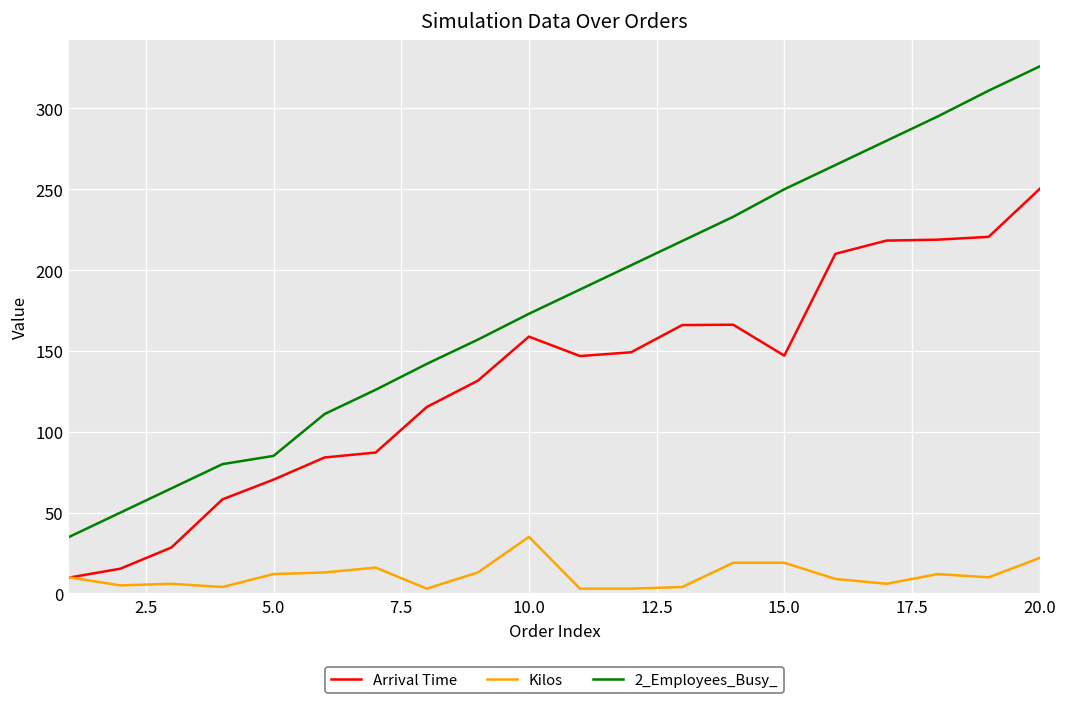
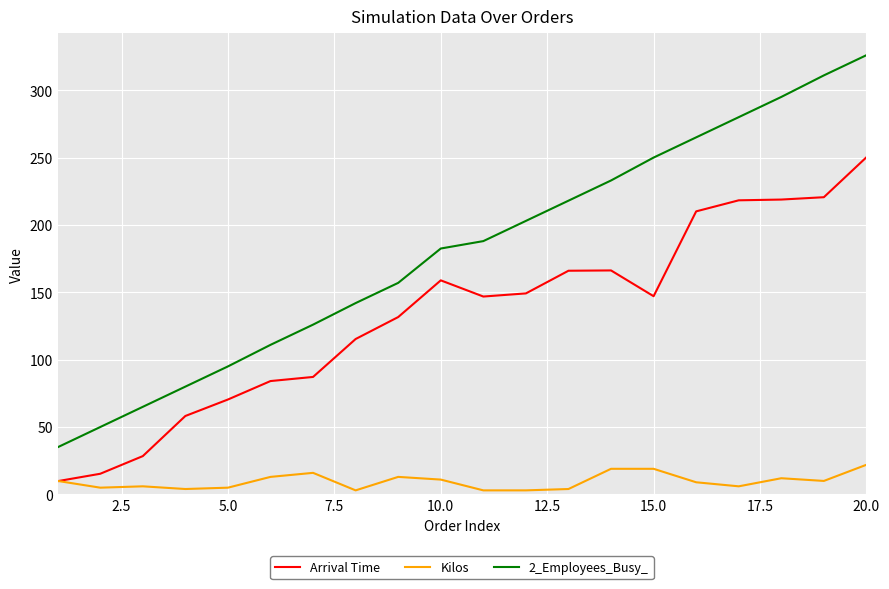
Kilos, 5.0: 12 -> 5
2_Employees_Busy_, 5.0: 85 -> 95
Kilos, 10.0: 35 -> 11
2_Employees_Busy_, 10.0: 173 -> 183
